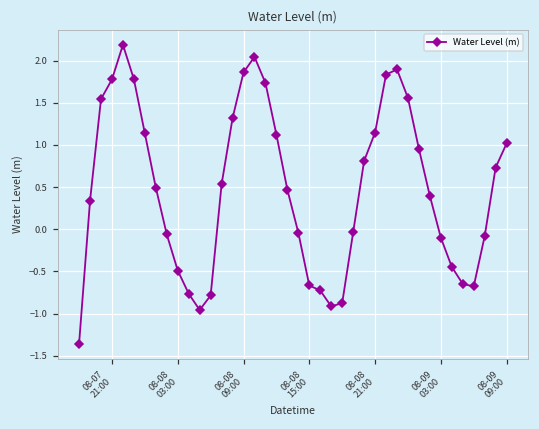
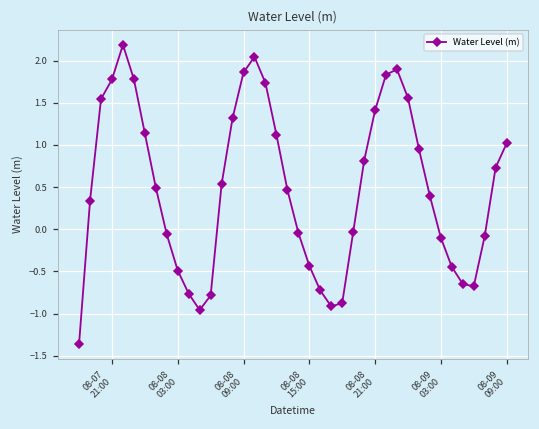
08-08 15:00: -0.7 -> -0.4
08-08 21:00: 1.1 -> 1.4
